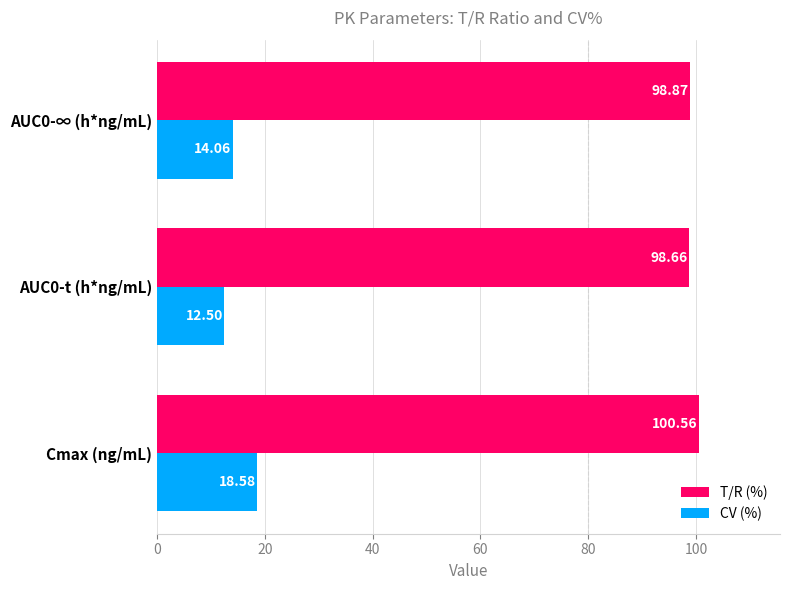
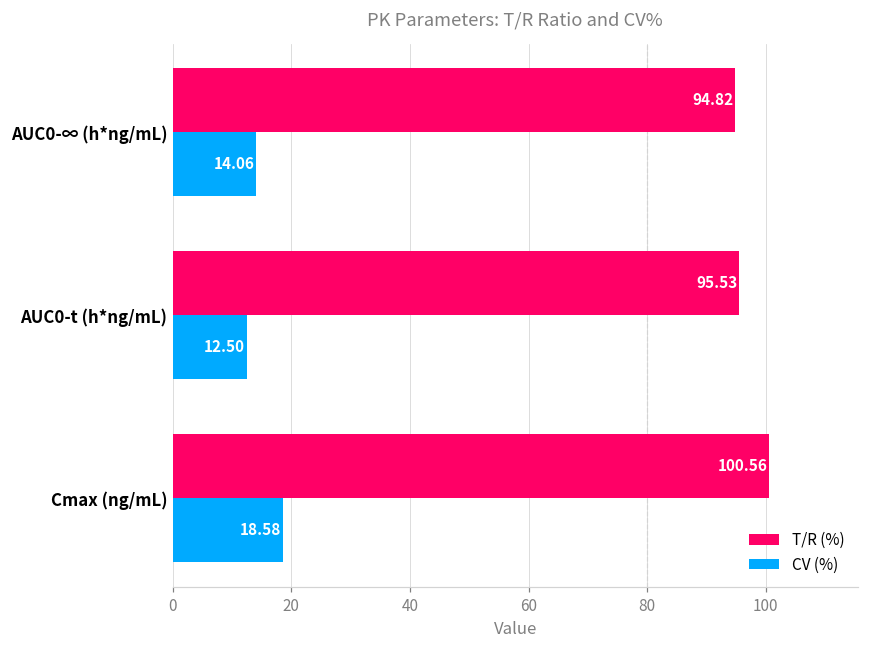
T/R (%), AUC0-∞ (h*ng/mL): 98.87 -> 94.82
T/R (%), AUC0-t (h*ng/mL): 98.66 -> 95.53
